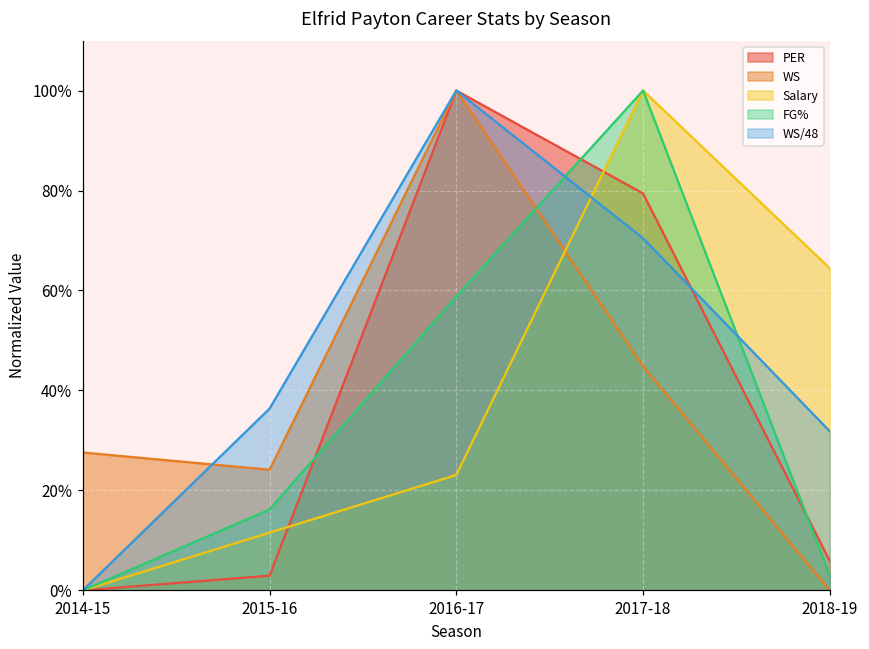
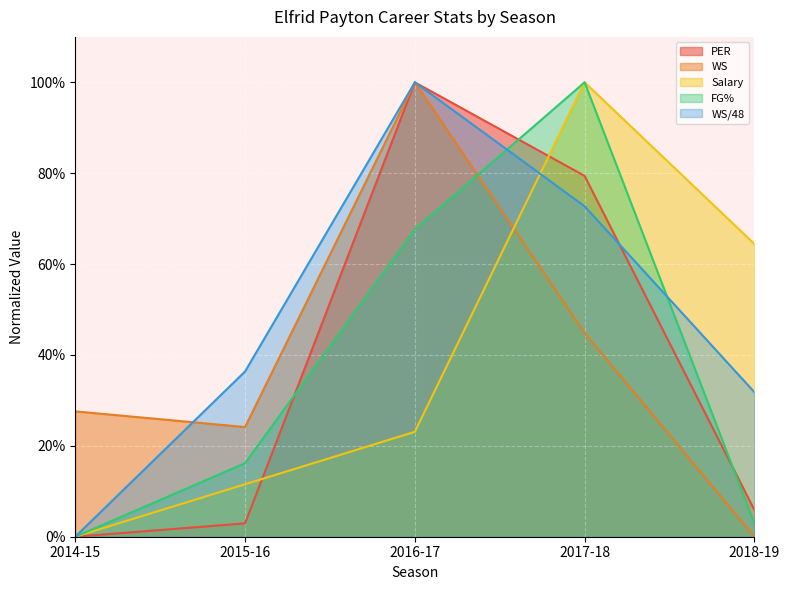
FG%, 2016-17: 59% -> 68%
WS/48, 2017-18: 70% -> 73%
